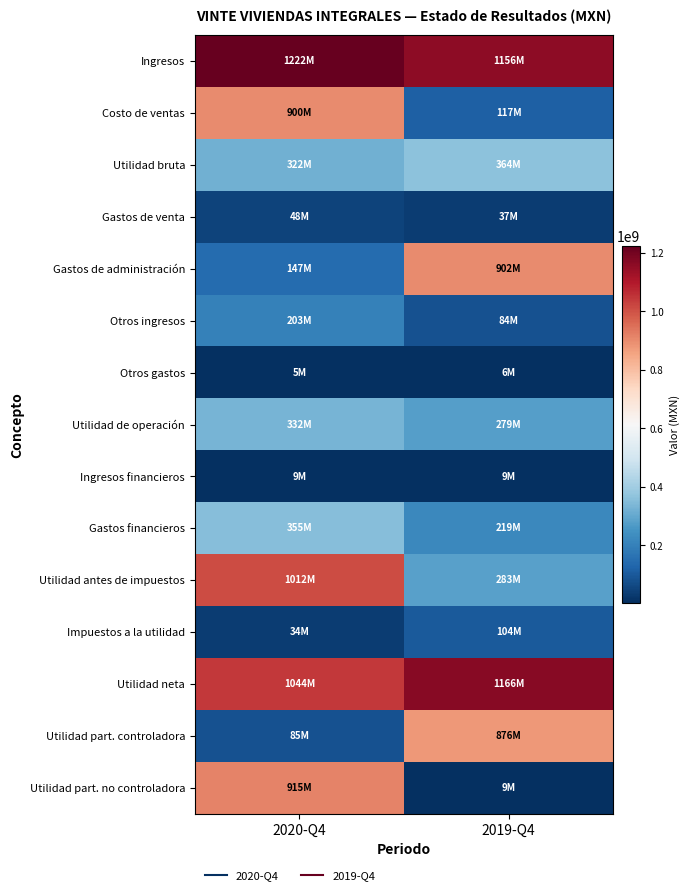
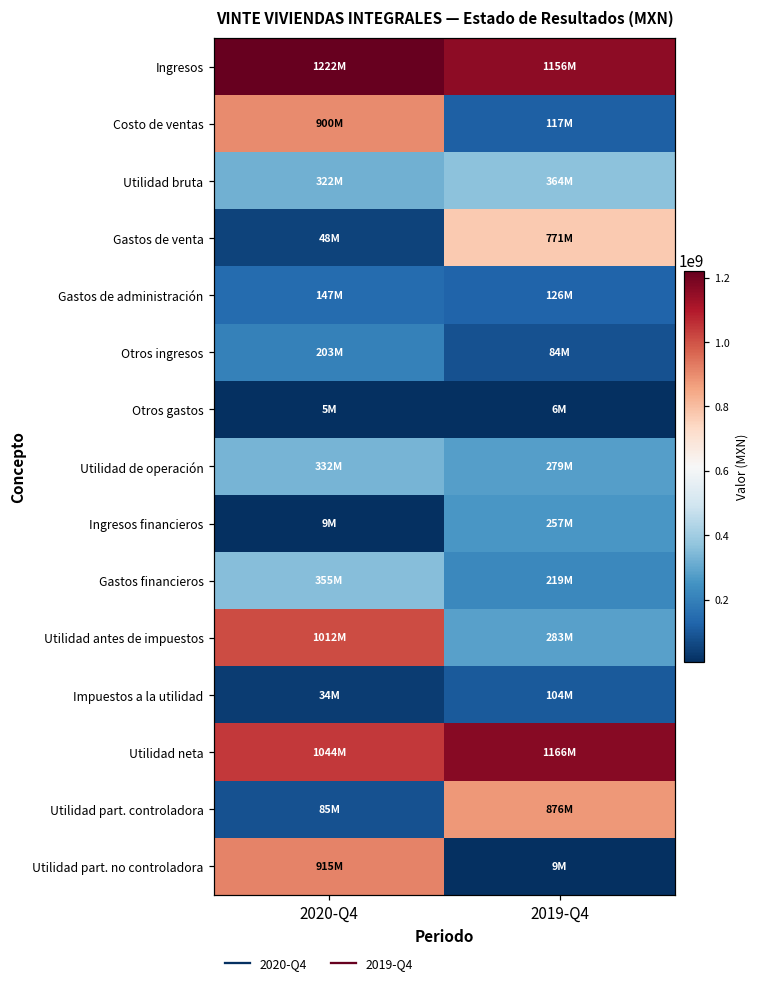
Gastos de venta, 2019-Q4: 37M -> 771M
Gastos de administración, 2019-Q4: 902M -> 126M
Ingresos financieros, 2019-Q4: 9M -> 257M
